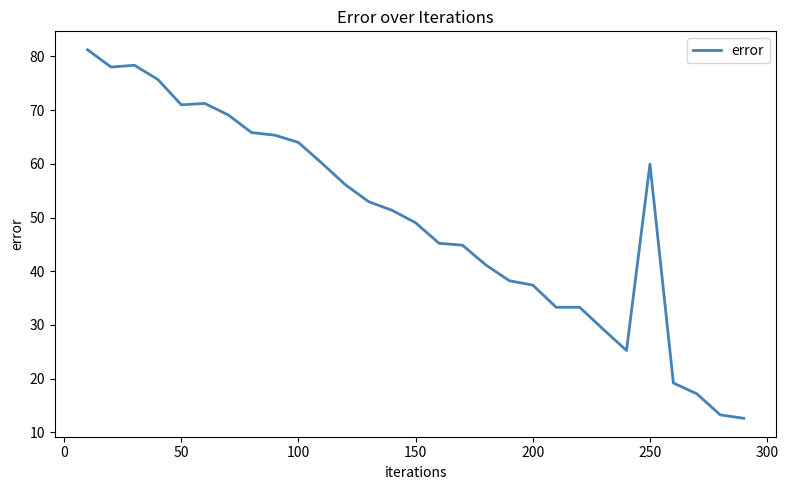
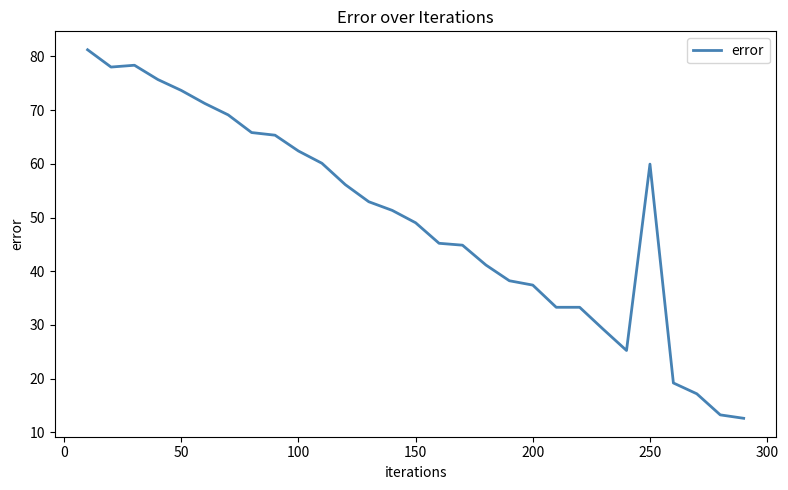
50: 71 -> 74
100: 64 -> 62
